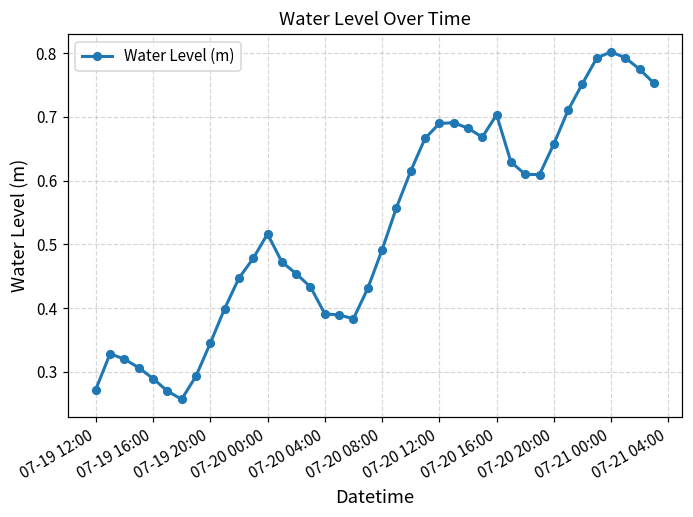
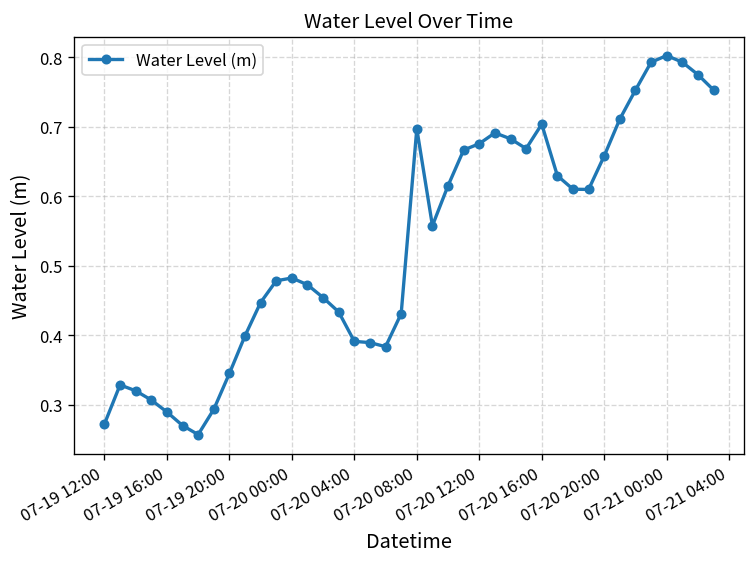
07-20 00:00: 0.52 -> 0.48
07-20 08:00: 0.49 -> 0.70
07-20 12:00: 0.69 -> 0.68
